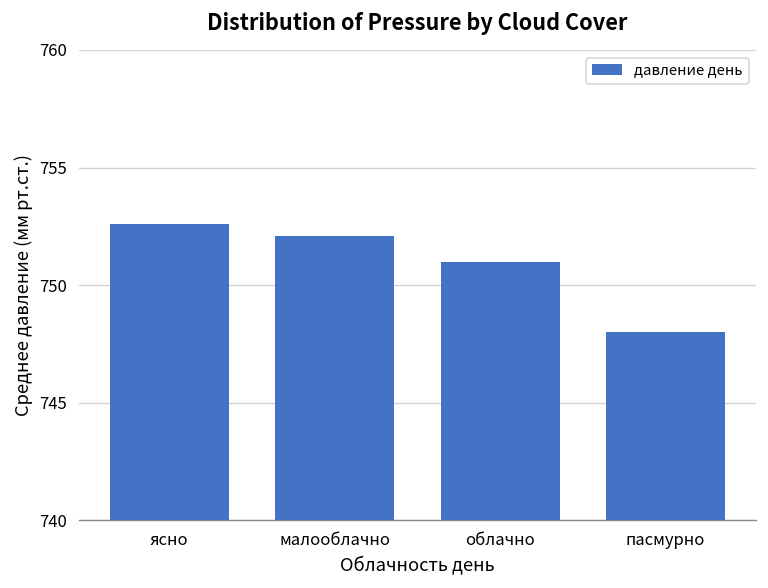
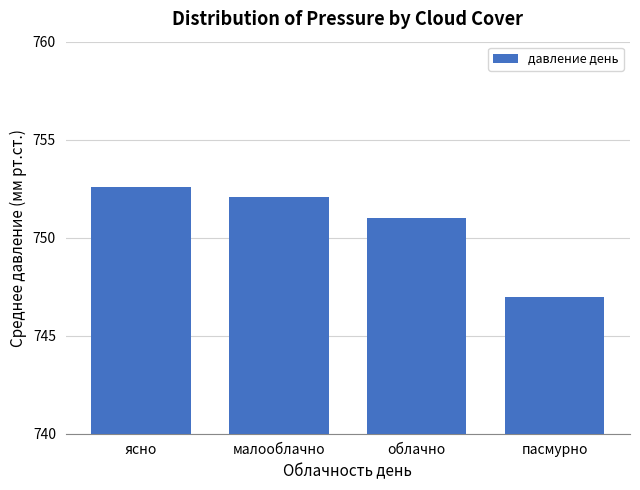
пасмурно: 748 -> 747
